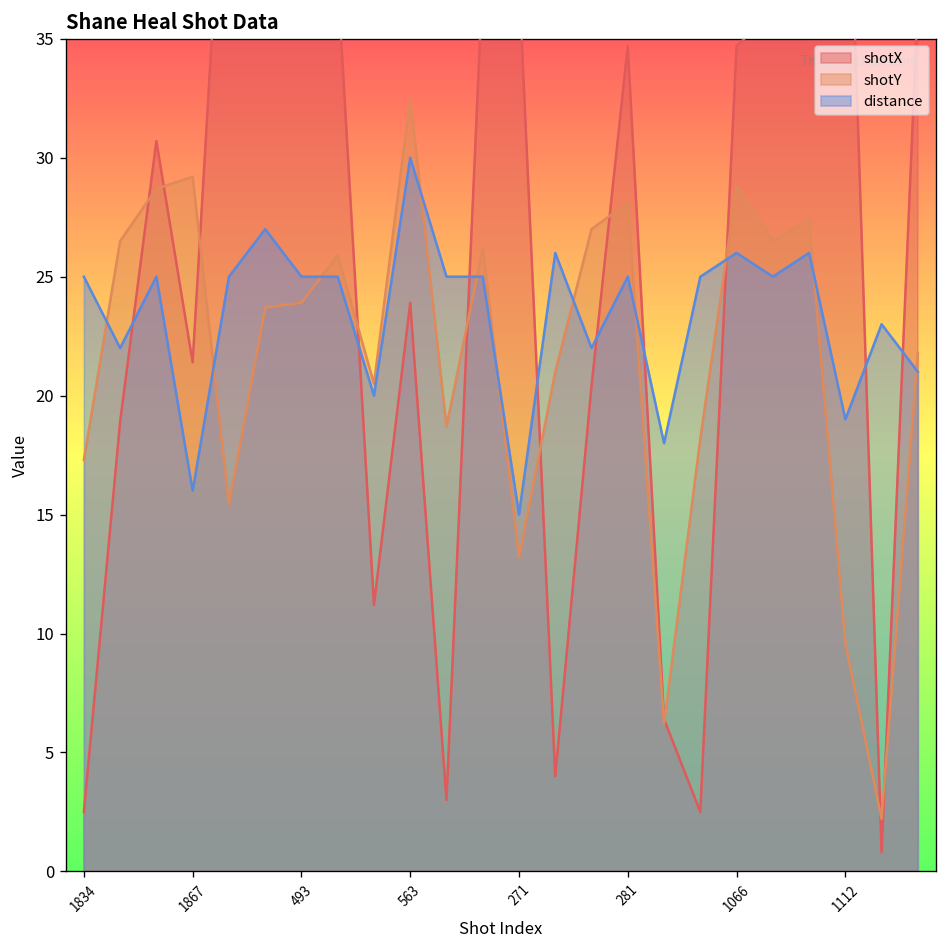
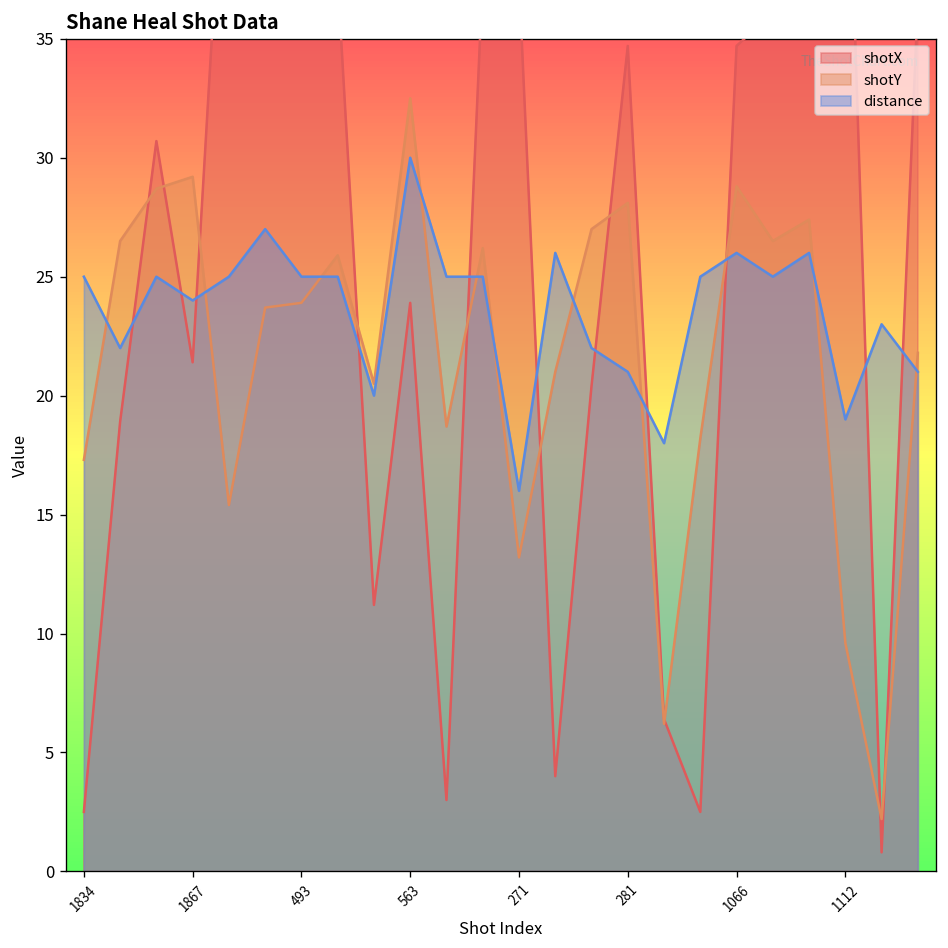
distance, 1867: 16 -> 24
distance, 271: 15 -> 16
distance, 281: 25 -> 21
